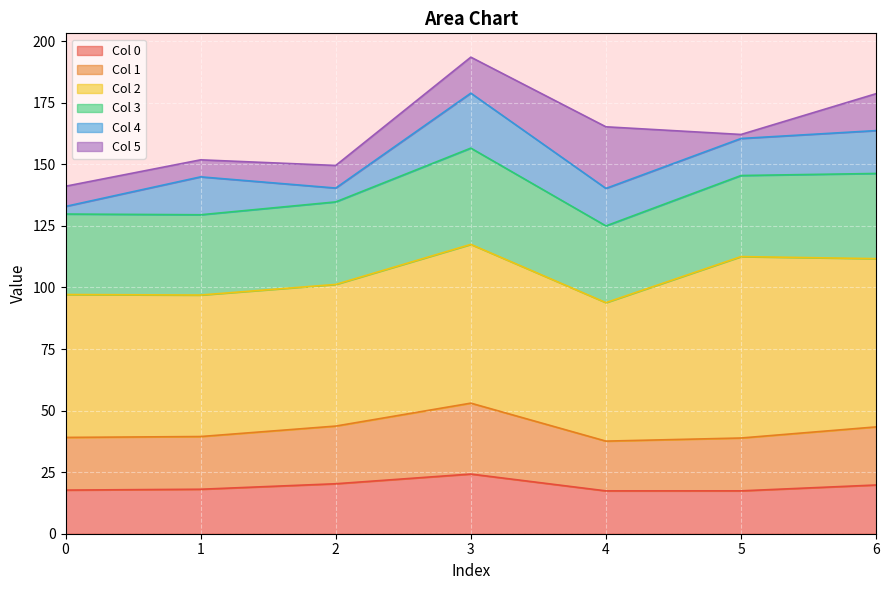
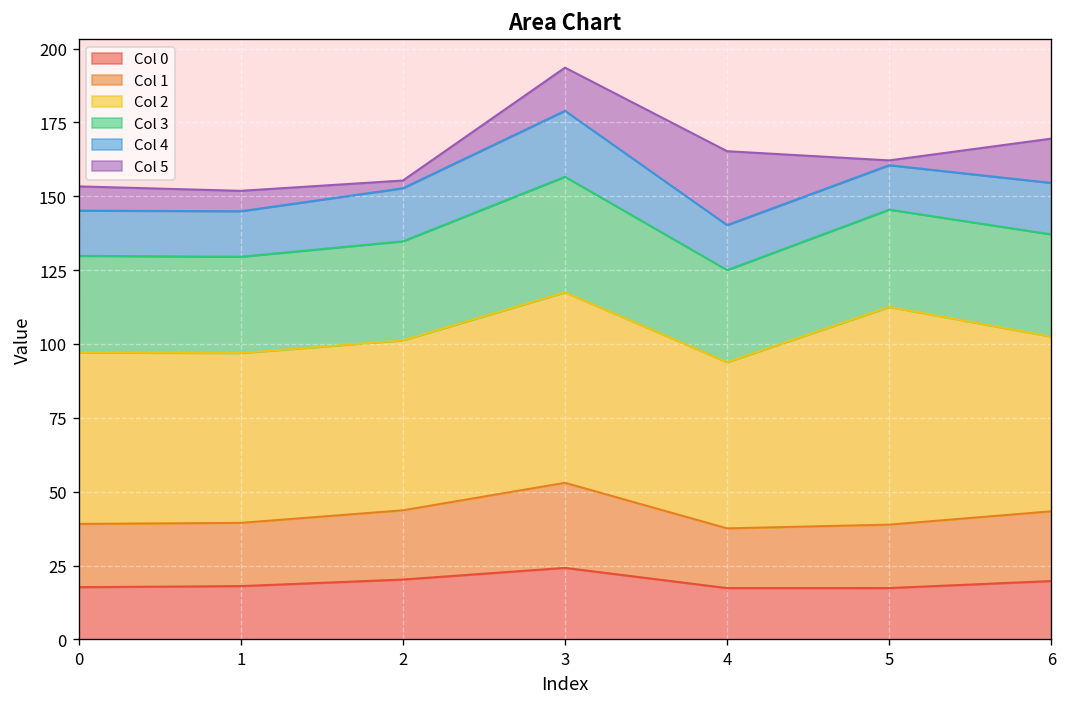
Col 4, 0: 3 -> 15
Col 4, 2: 6 -> 18
Col 5, 2: 9 -> 3
Col 2, 6: 68 -> 59
